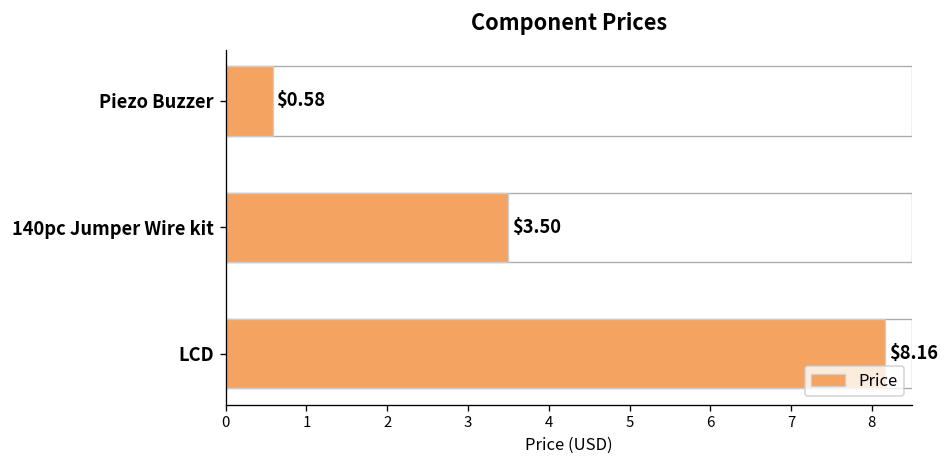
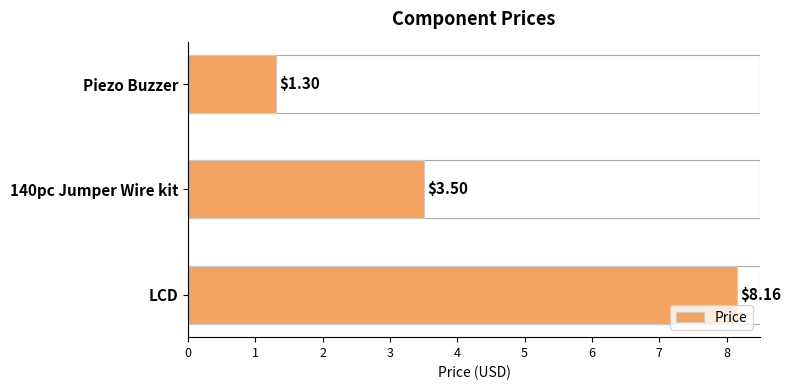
Price, Piezo Buzzer: $0.58 -> $1.30
